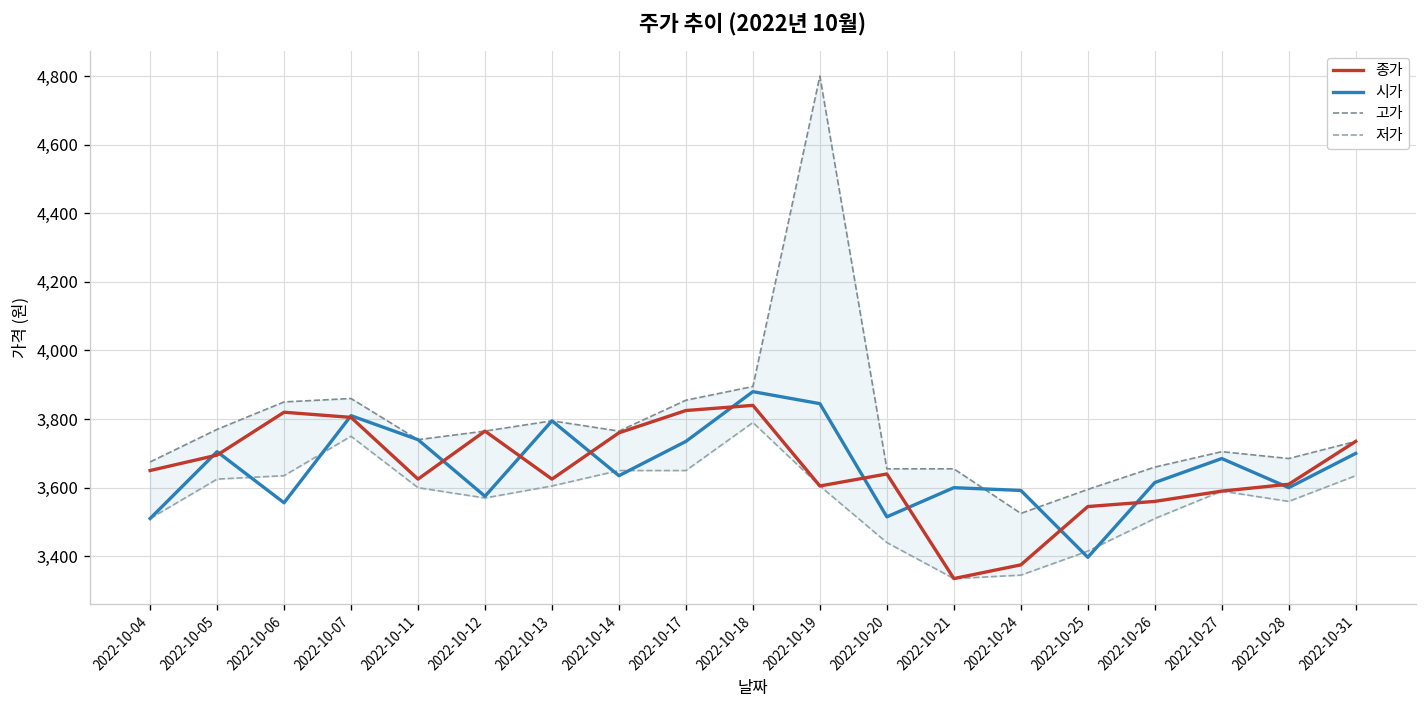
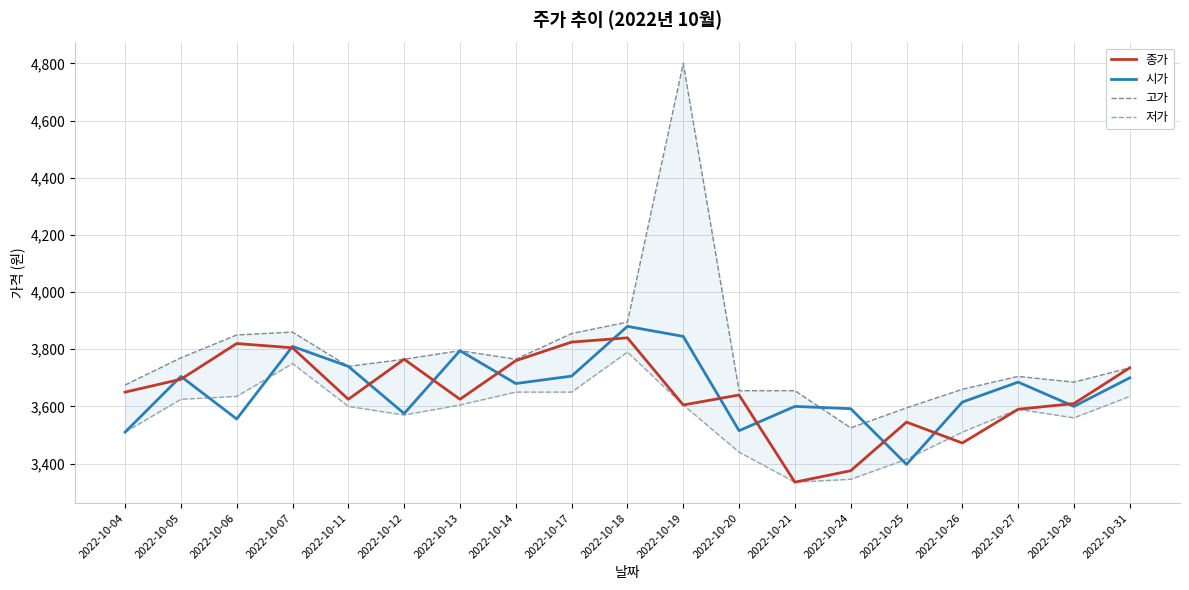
시가, 2022-10-14: 3,640 -> 3,680
시가, 2022-10-17: 3,740 -> 3,710
종가, 2022-10-26: 3,560 -> 3,470
